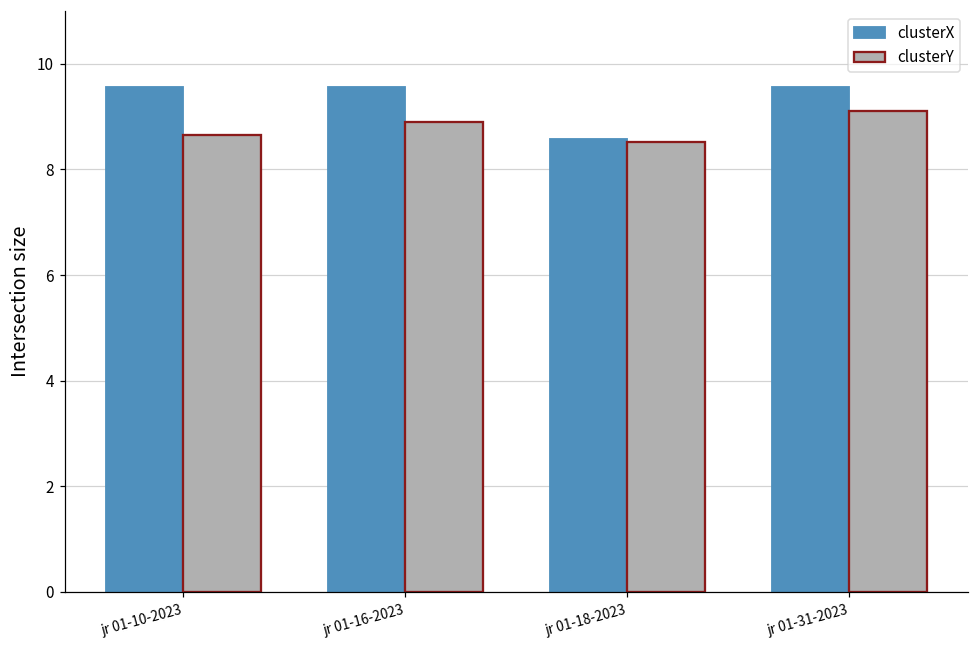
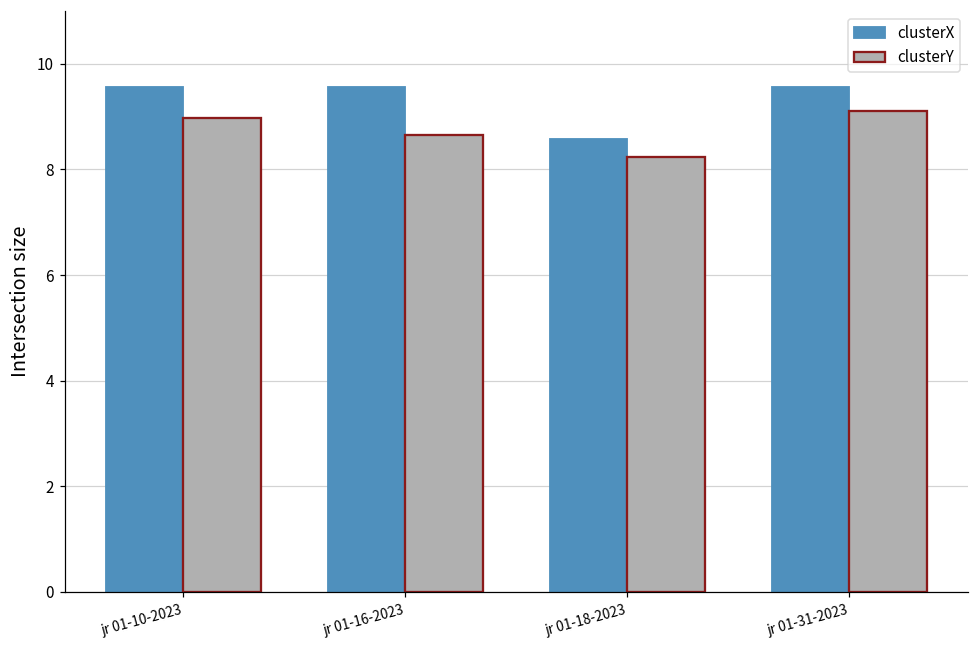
clusterY, jr 01-10-2023: 8.7 -> 9.0
clusterY, jr 01-16-2023: 8.9 -> 8.7
clusterY, jr 01-18-2023: 8.5 -> 8.2
